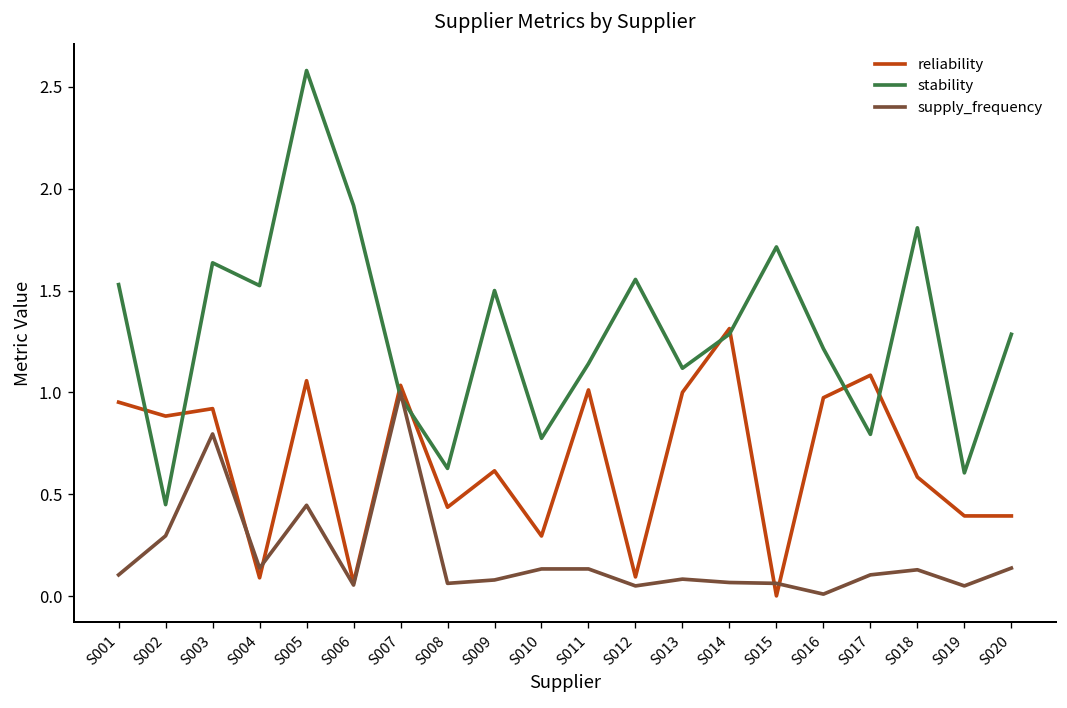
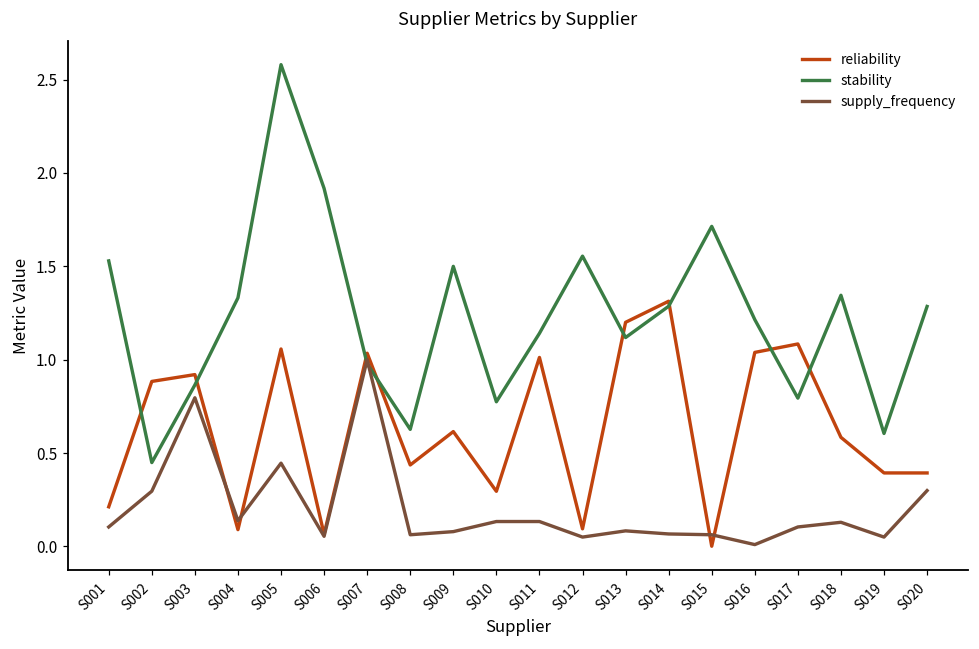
reliability, S001: 0.95 -> 0.21
stability, S003: 1.64 -> 0.86
stability, S004: 1.52 -> 1.33
reliability, S013: 1.0 -> 1.2
reliability, S016: 0.97 -> 1.04
stability, S018: 1.81 -> 1.34
supply_frequency, S020: 0.14 -> 0.30
